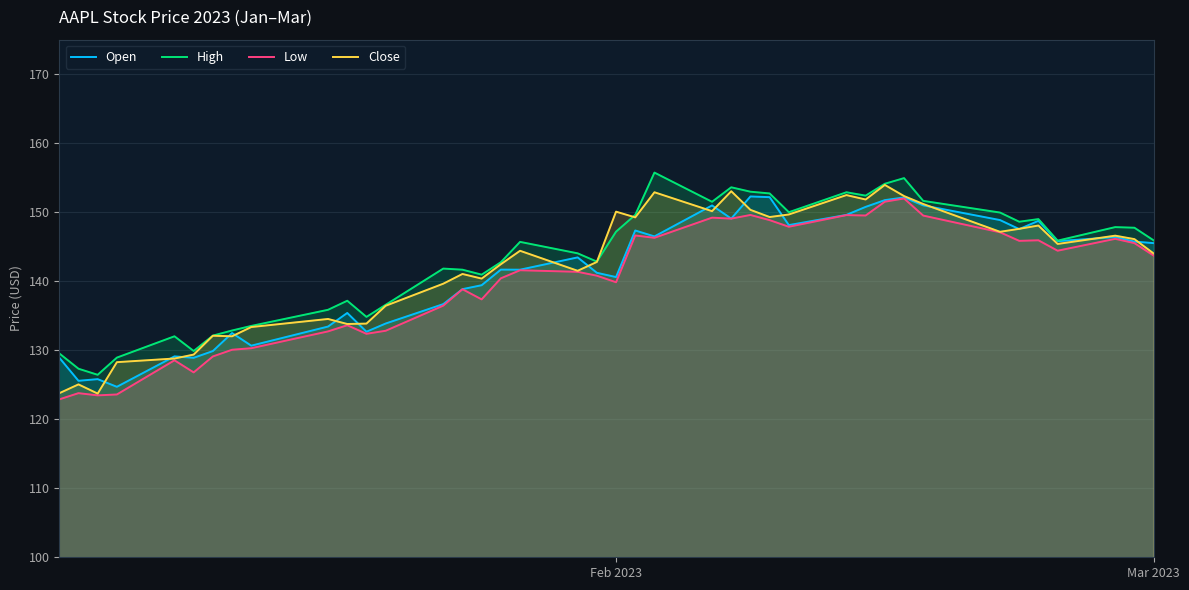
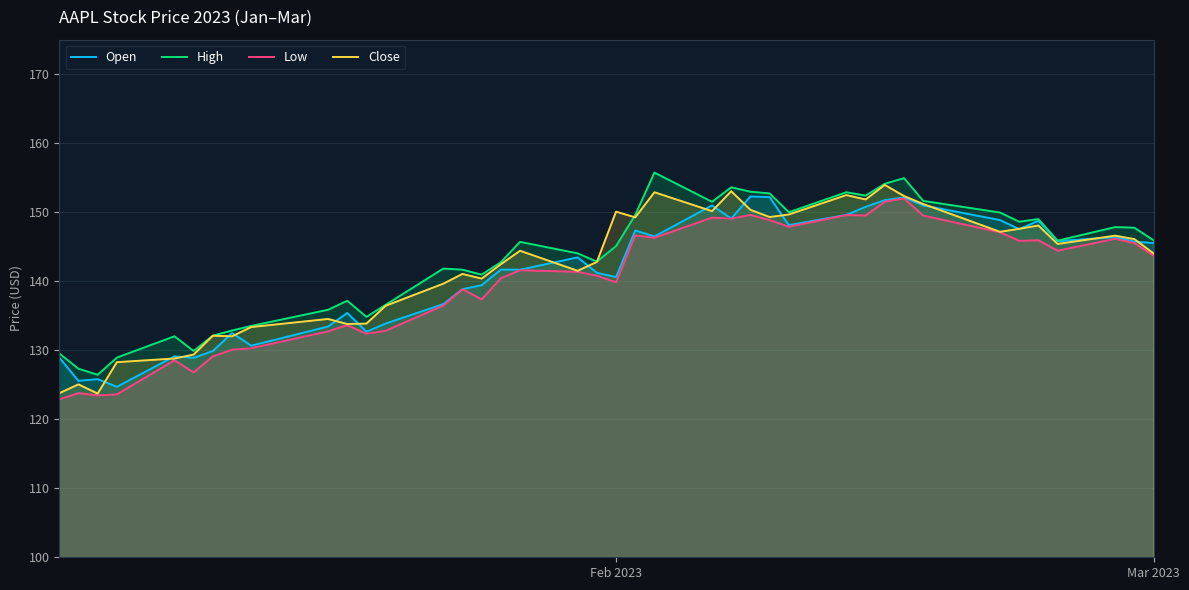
High, Feb 2023: 147 -> 145
